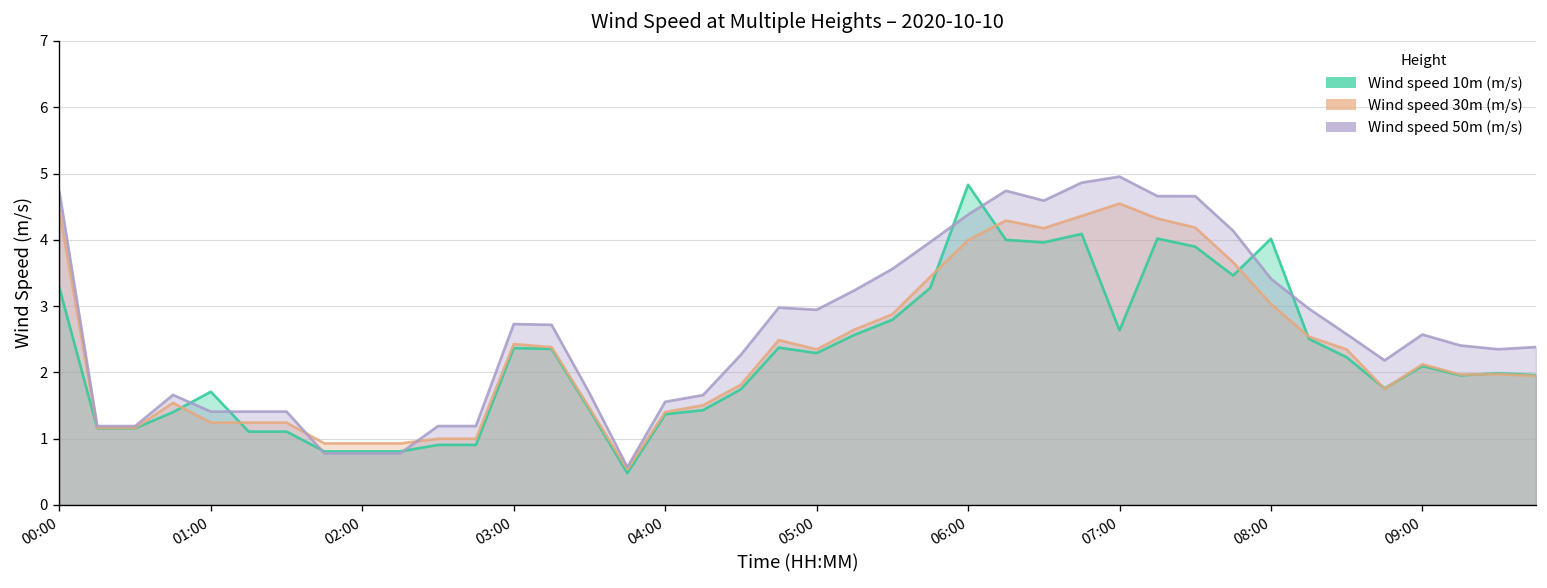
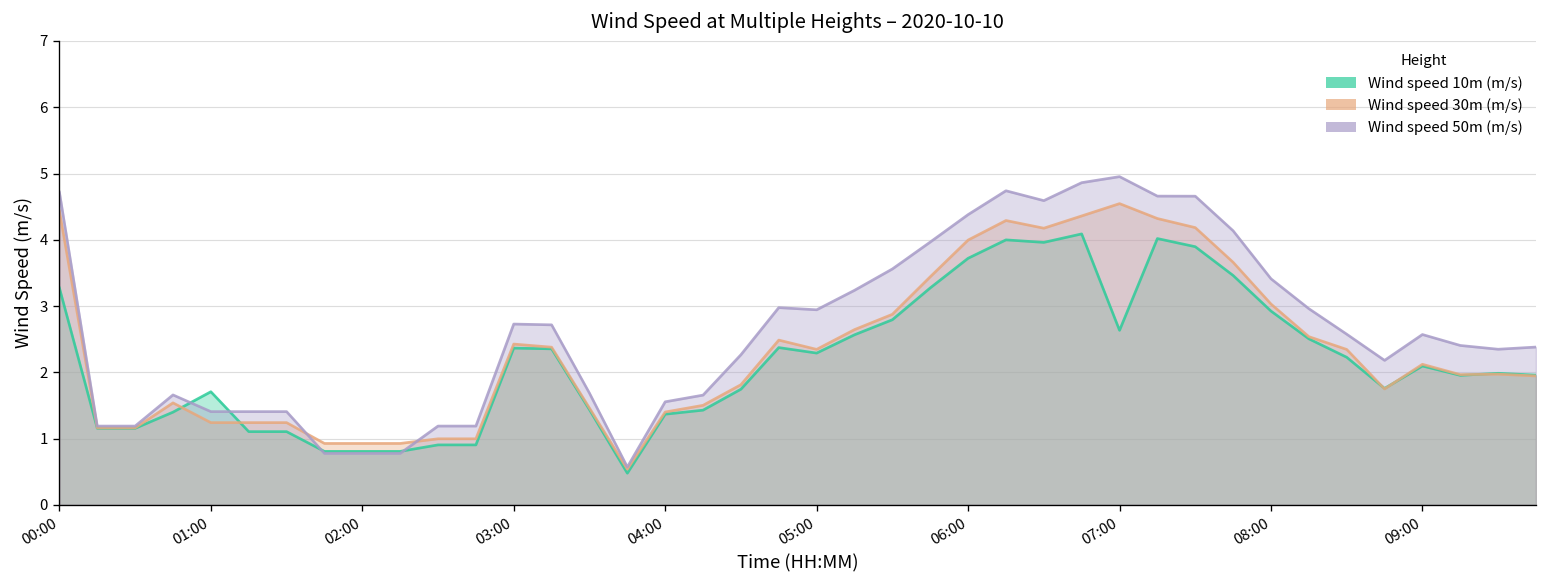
Wind speed 10m (m/s), 06:00: 4.8 -> 3.7
Wind speed 10m (m/s), 08:00: 4.0 -> 2.9
